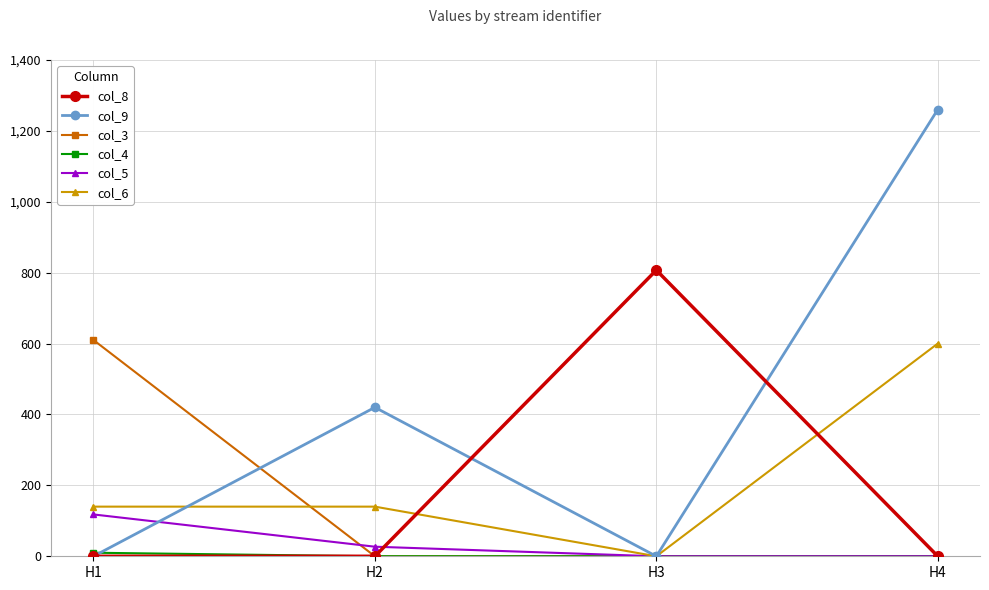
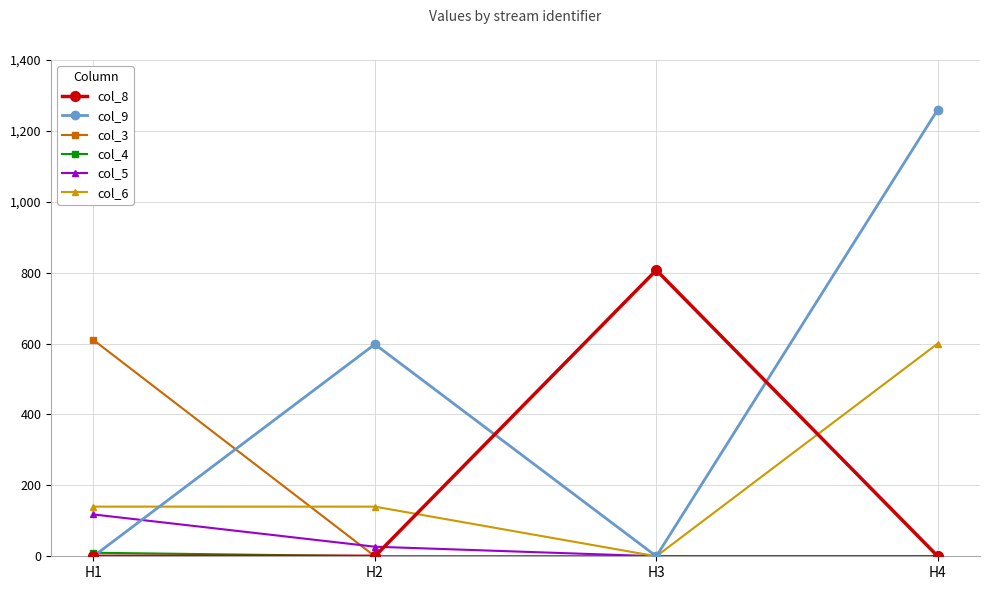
col_9, H2: 420 -> 600
